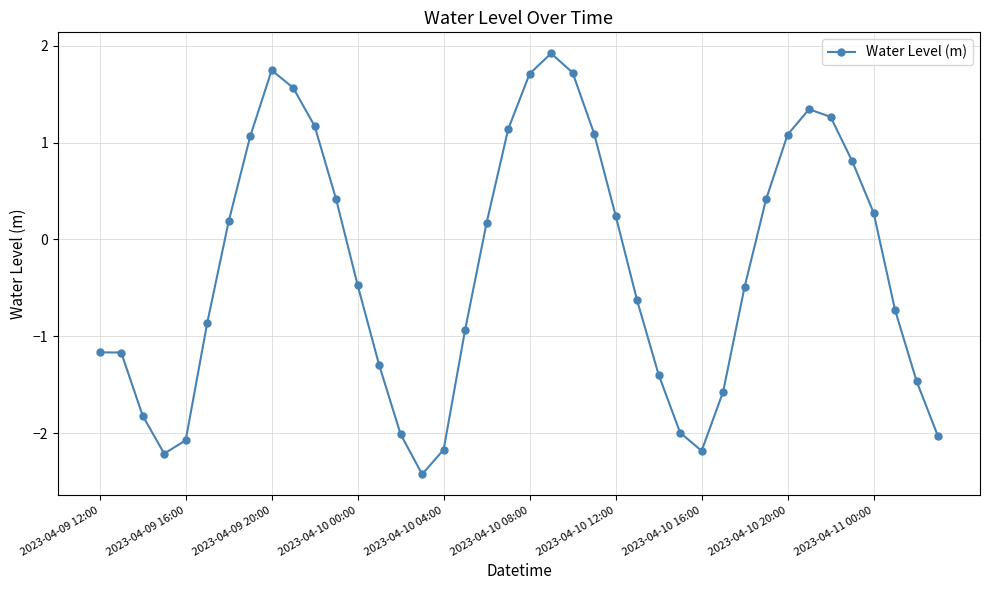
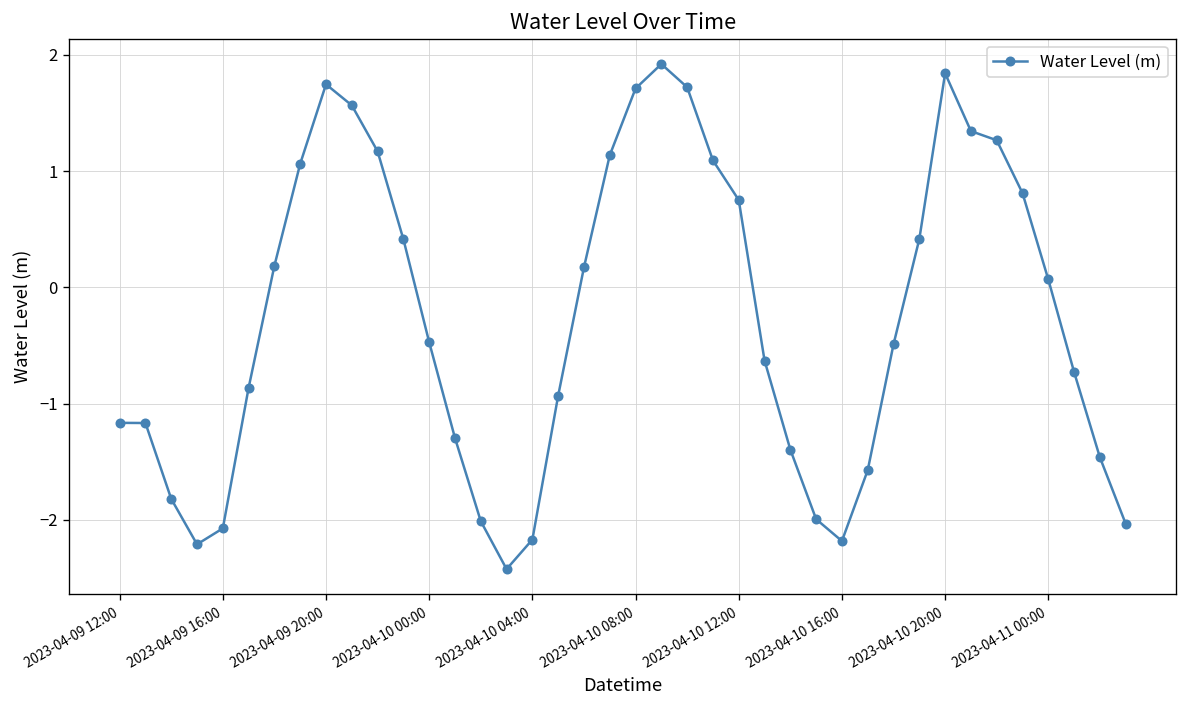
2023-04-10 12:00: 0.2 -> 0.8
2023-04-10 20:00: 1.1 -> 1.8
2023-04-11 00:00: 0.3 -> 0.1
